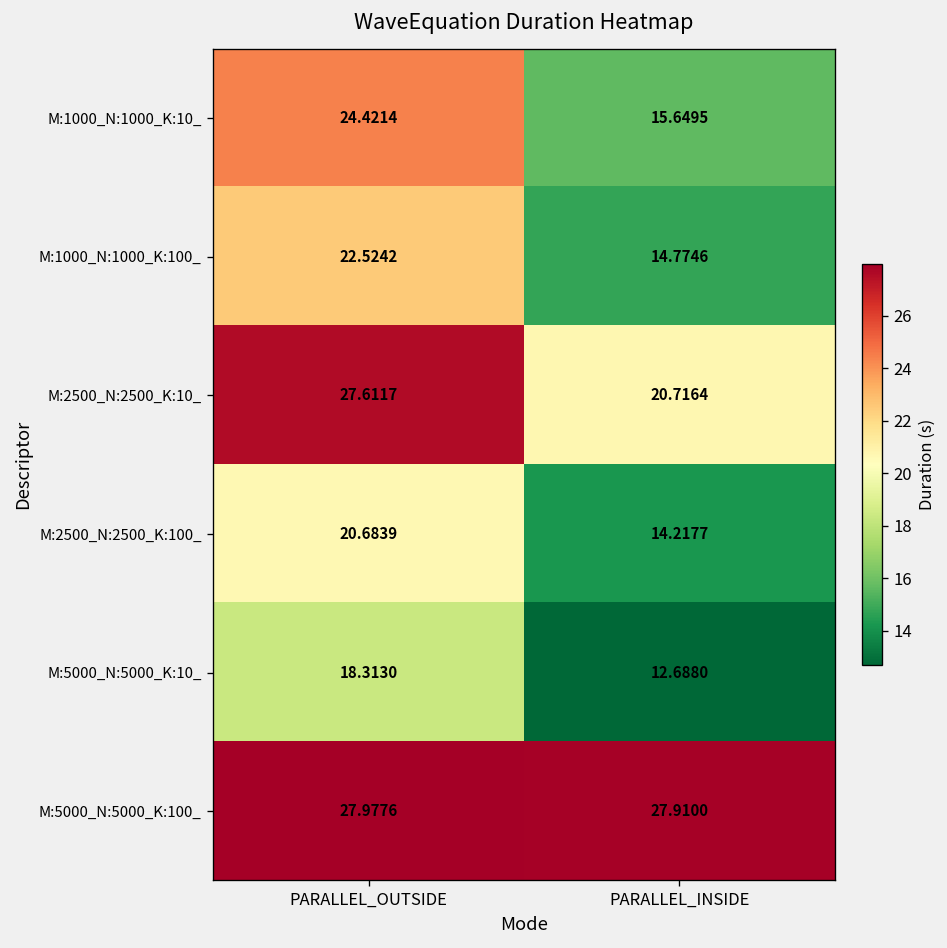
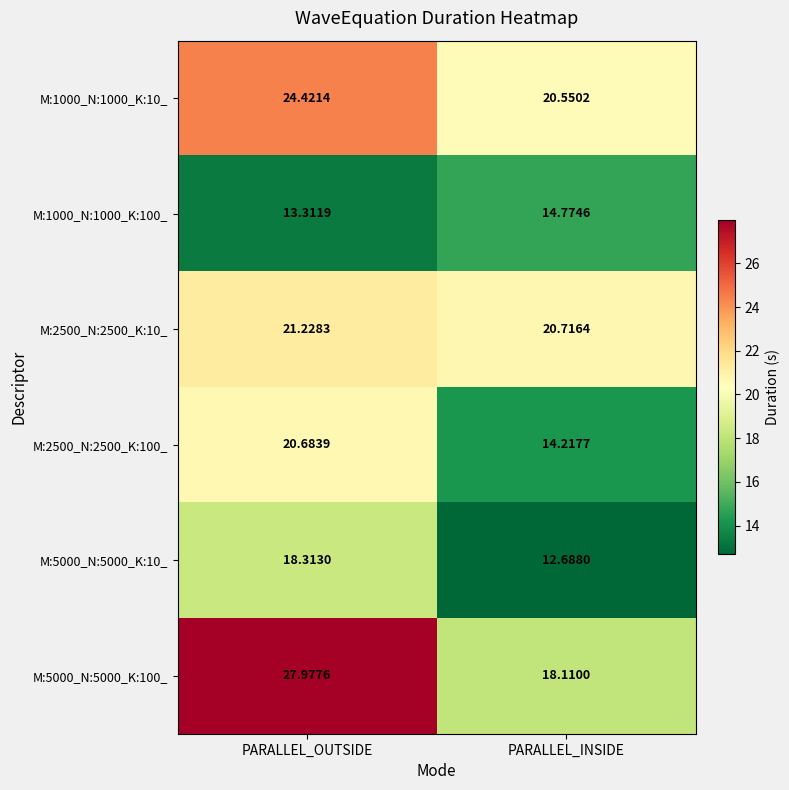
M:1000_N:1000_K:10_, PARALLEL_INSIDE: 15.6495 -> 20.5502
M:1000_N:1000_K:100_, PARALLEL_OUTSIDE: 22.5242 -> 13.3119
M:2500_N:2500_K:10_, PARALLEL_OUTSIDE: 27.6117 -> 21.2283
M:5000_N:5000_K:100_, PARALLEL_INSIDE: 27.9100 -> 18.1100
